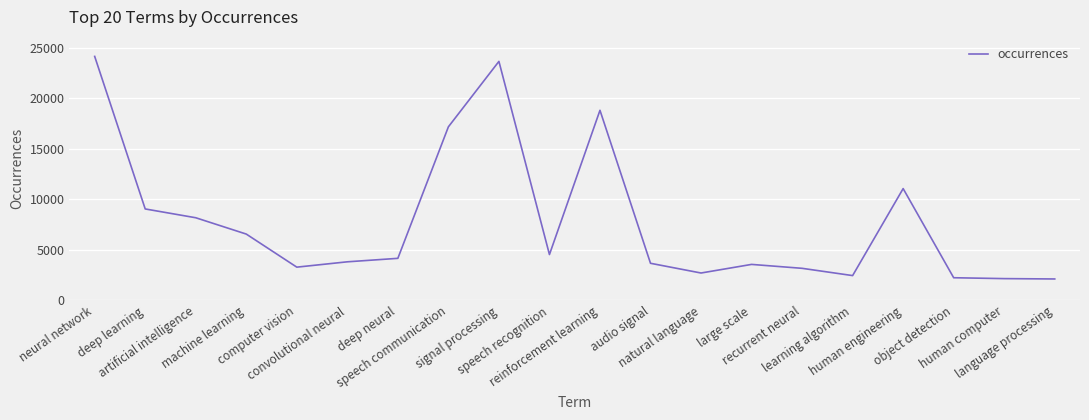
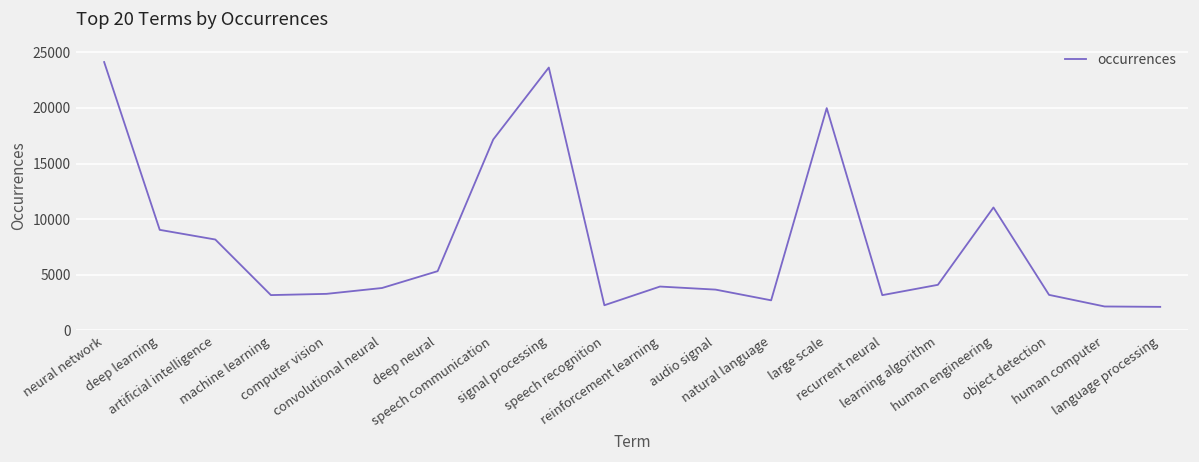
machine learning: 6600 -> 3200
deep neural: 4200 -> 5300
speech recognition: 4500 -> 2300
reinforcement learning: 18800 -> 3900
large scale: 3600 -> 20000
learning algorithm: 2500 -> 4100
object detection: 2200 -> 3200
